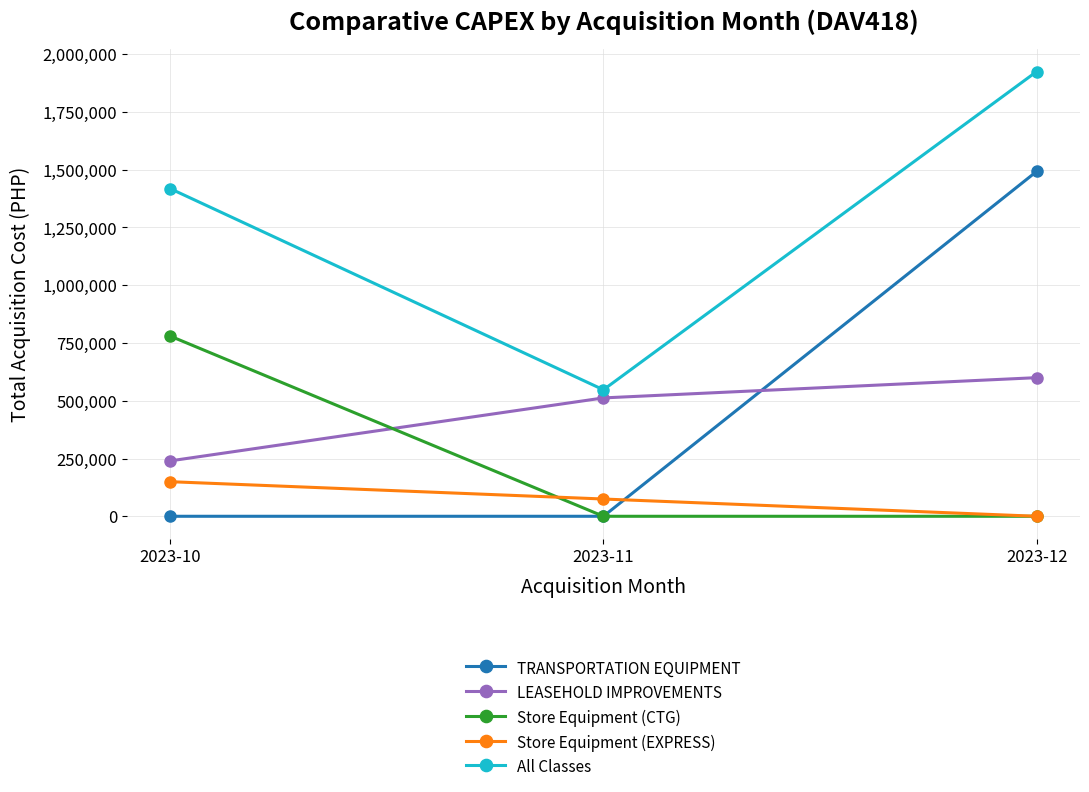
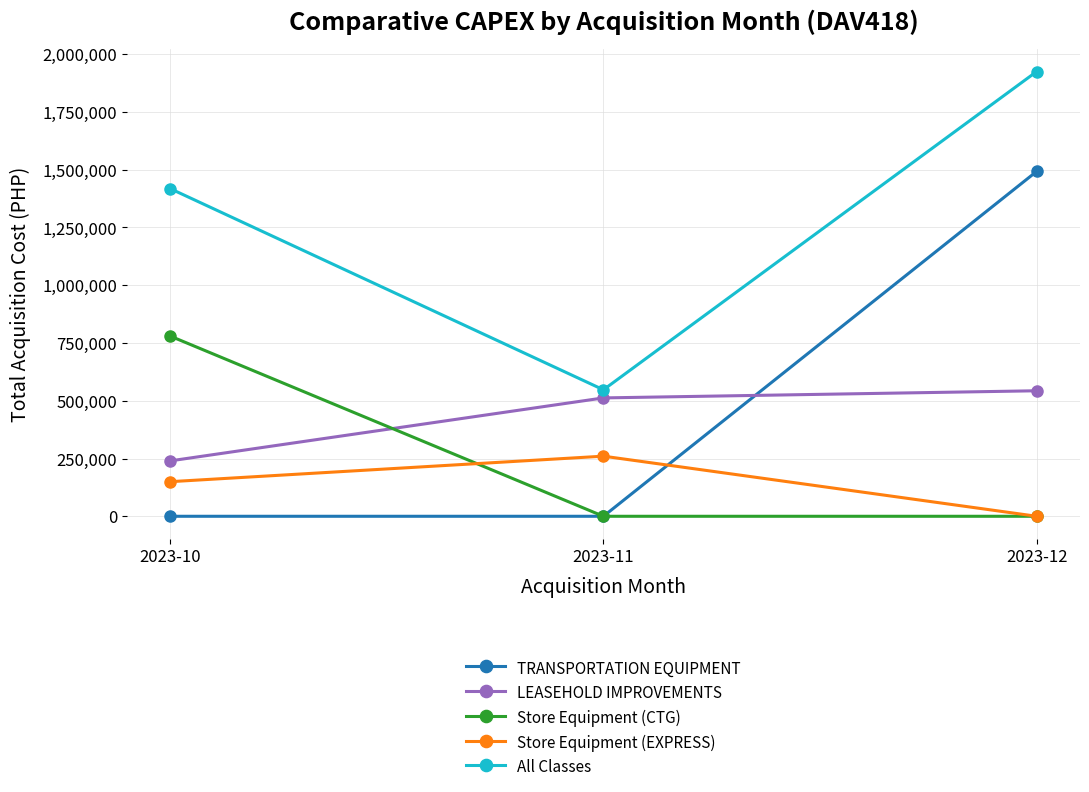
Store Equipment (EXPRESS), 2023-11: 70,000 -> 260,000
LEASEHOLD IMPROVEMENTS, 2023-12: 600,000 -> 540,000
